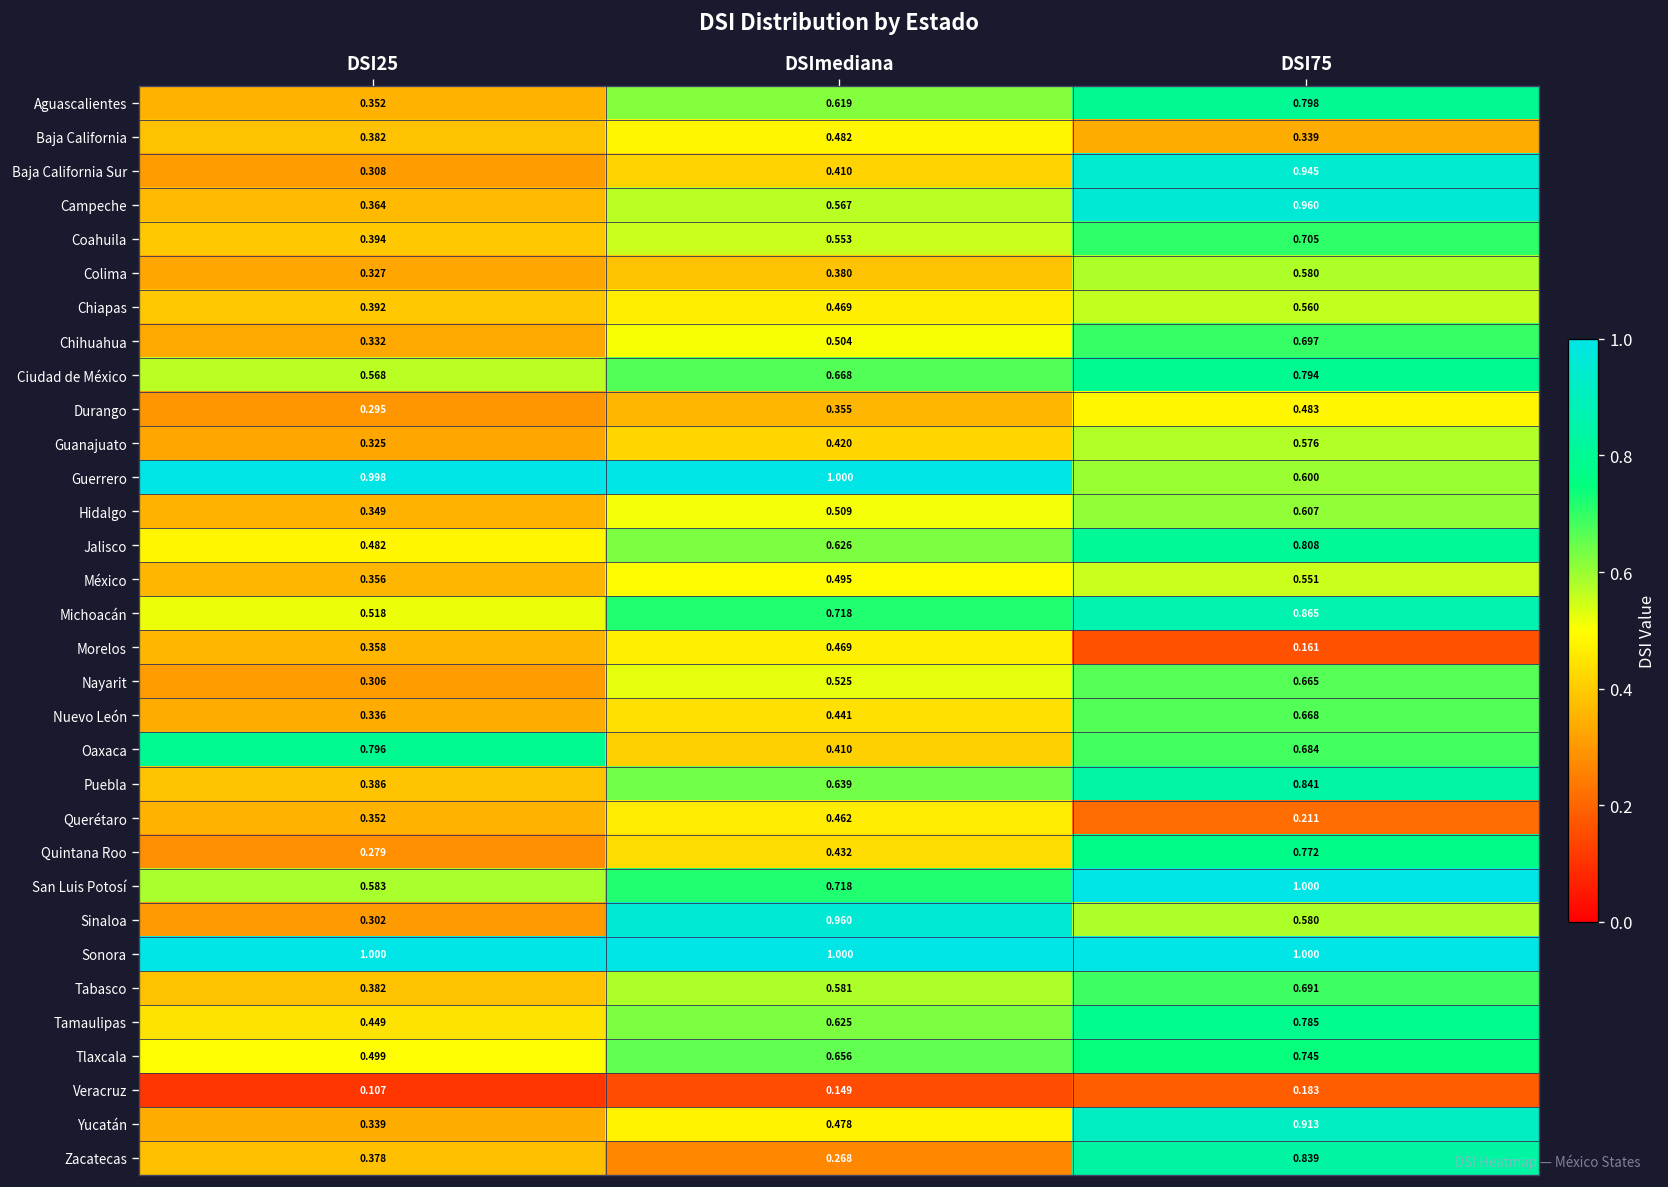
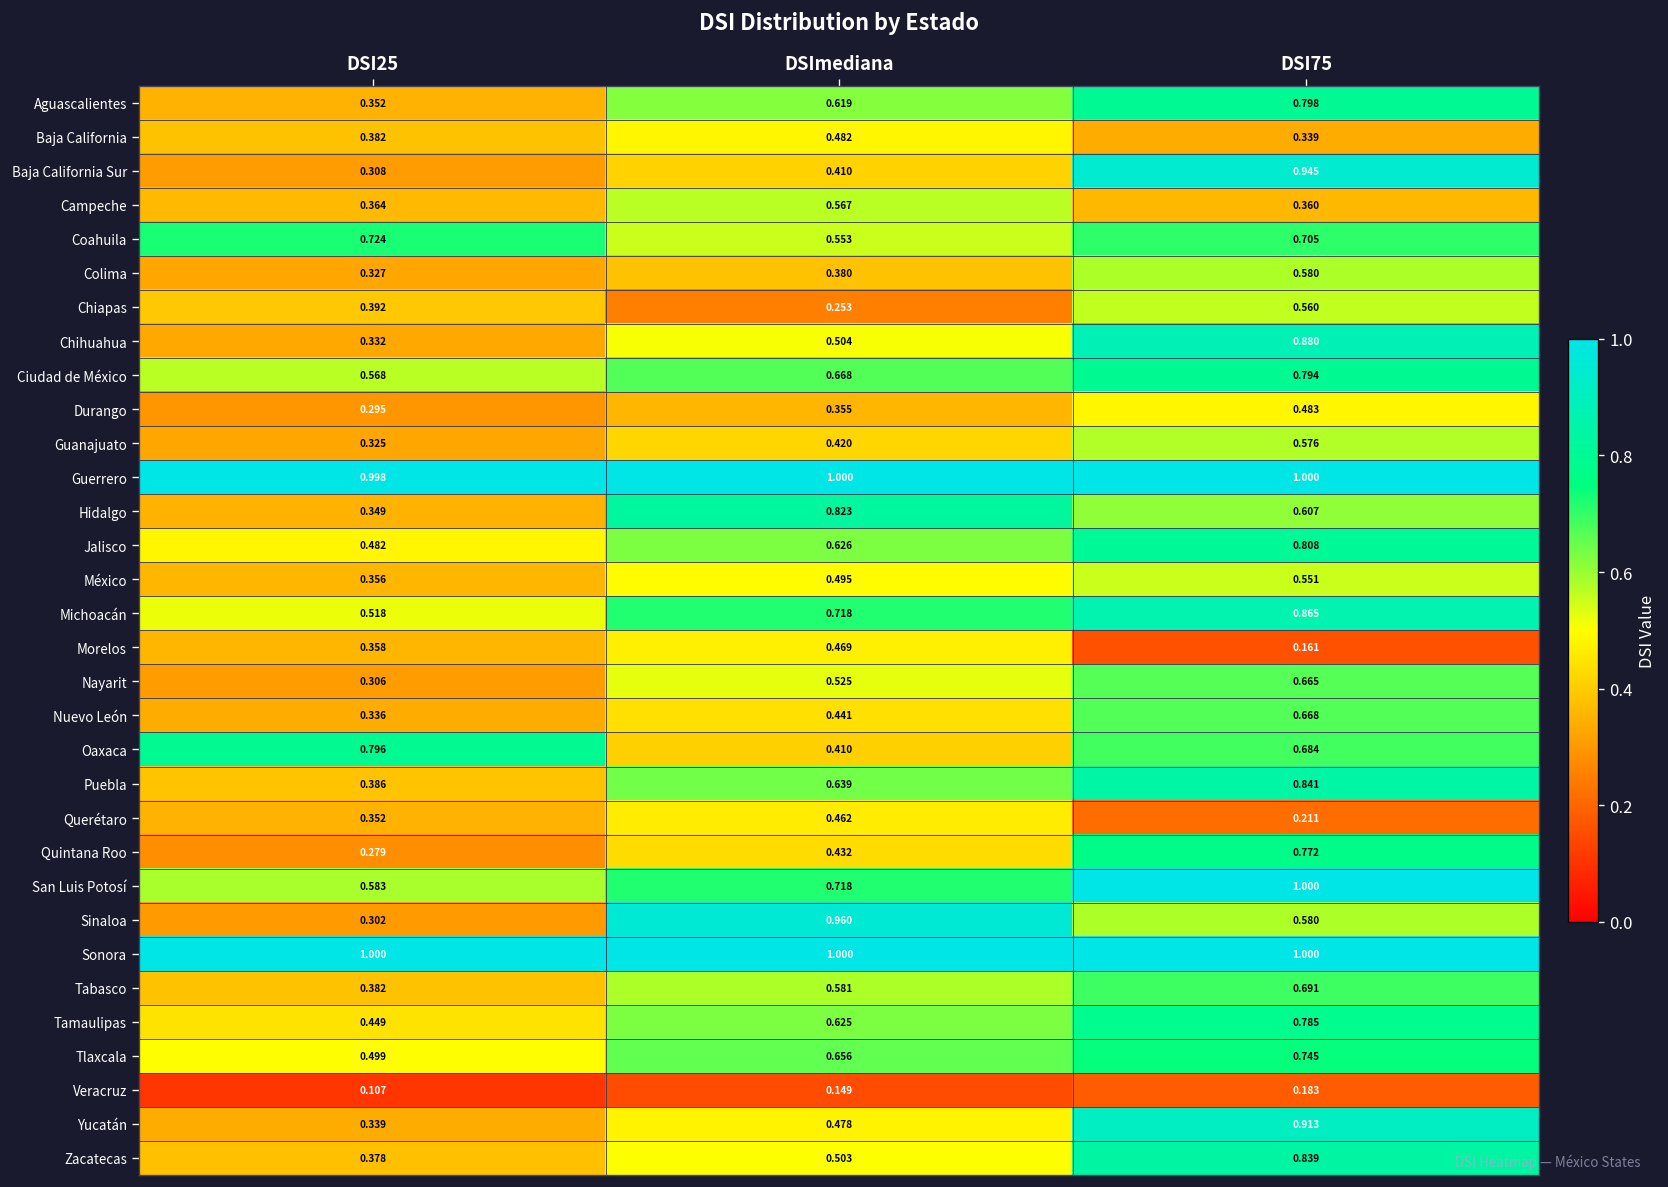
Campeche, DSI75: 0.960 -> 0.360
Coahuila, DSI25: 0.394 -> 0.724
Chiapas, DSImediana: 0.469 -> 0.253
Chihuahua, DSI75: 0.697 -> 0.880
Guerrero, DSI75: 0.600 -> 1.000
Hidalgo, DSImediana: 0.509 -> 0.823
Zacatecas, DSImediana: 0.268 -> 0.503
